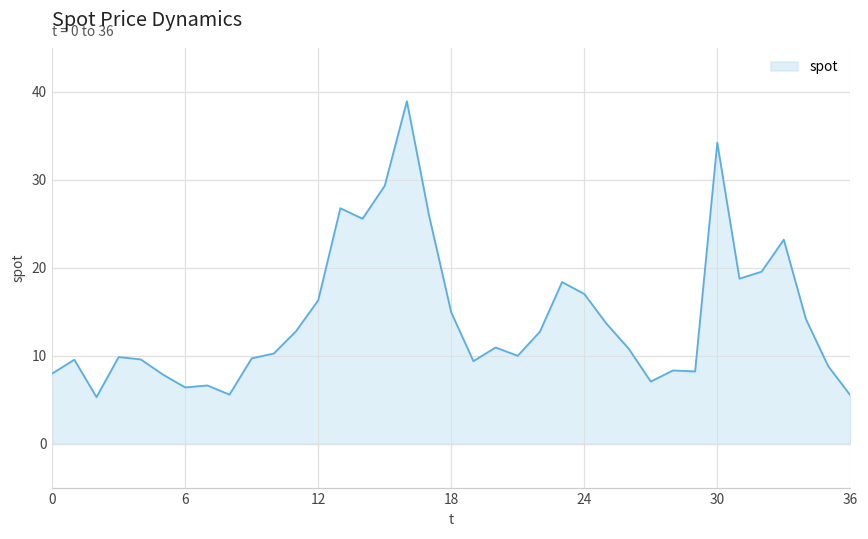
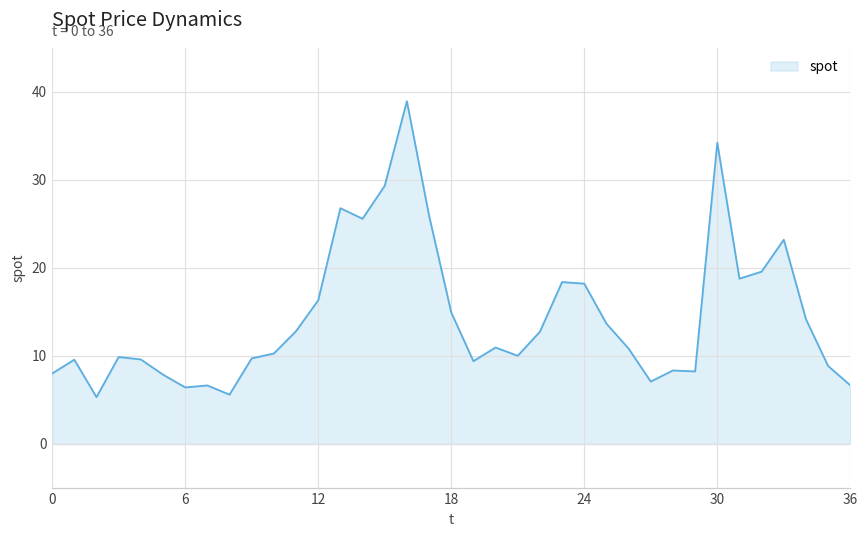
24: 17 -> 18
36: 6 -> 7
